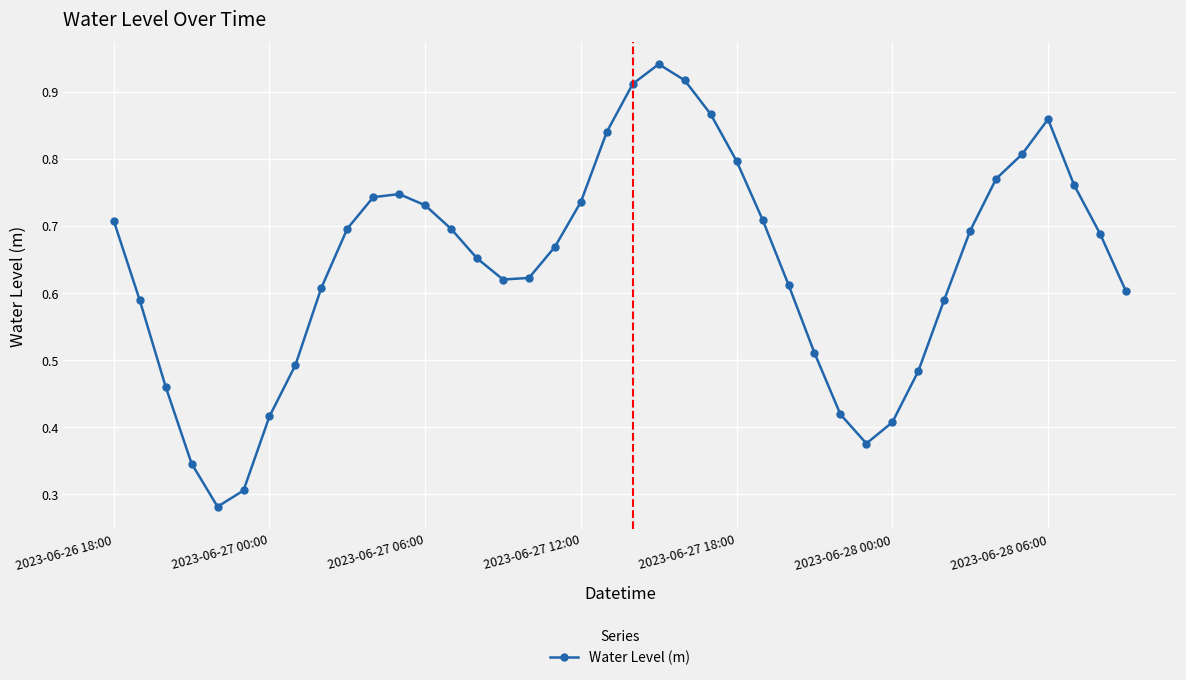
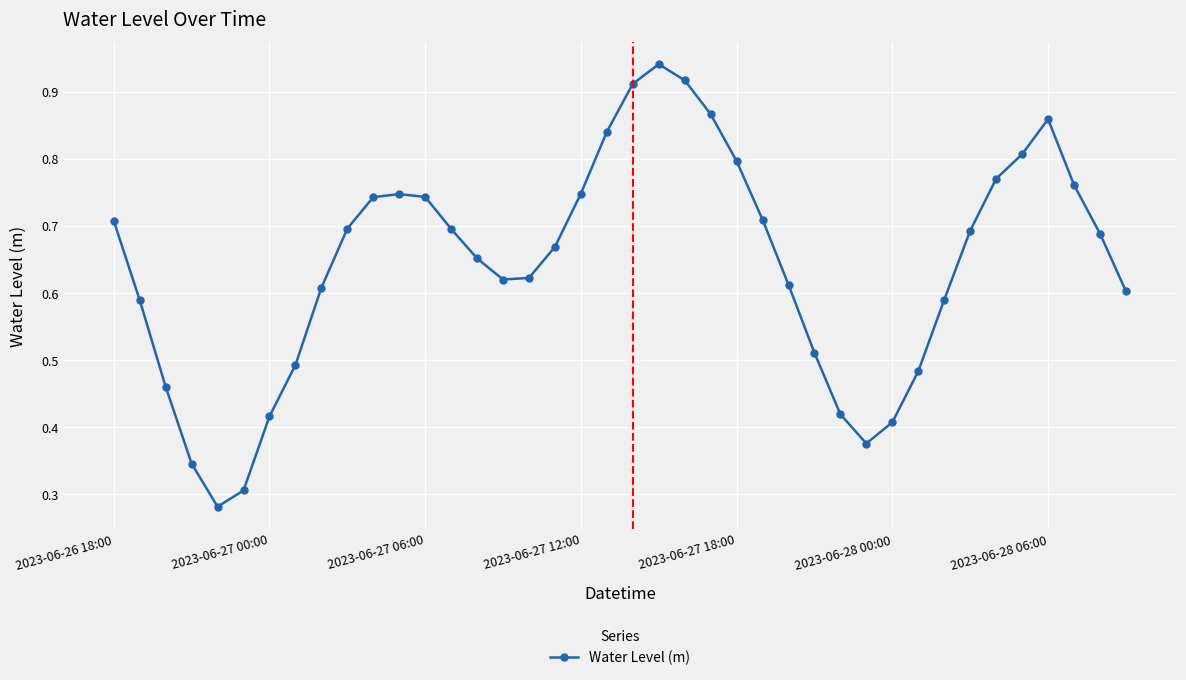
2023-06-27 06:00: 0.73 -> 0.74
2023-06-27 12:00: 0.74 -> 0.75
